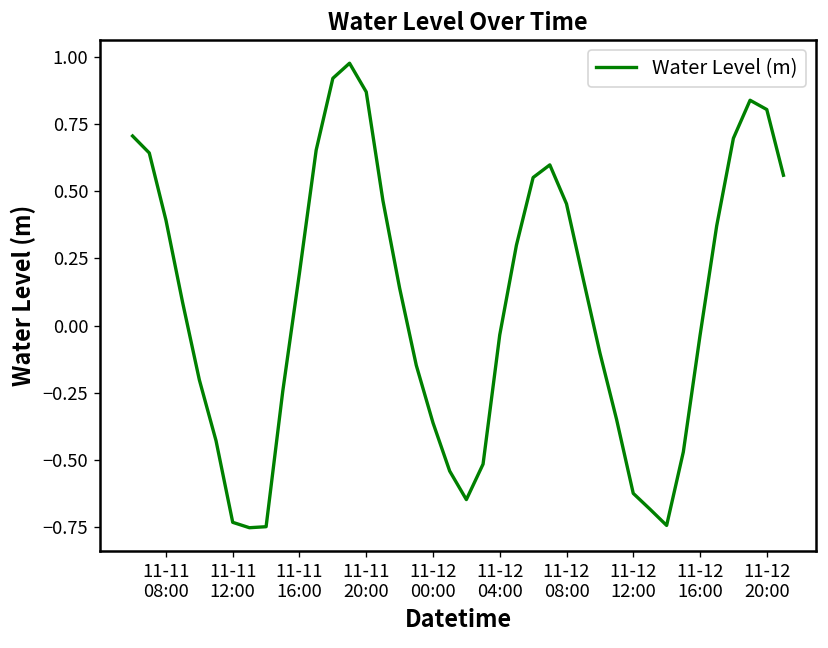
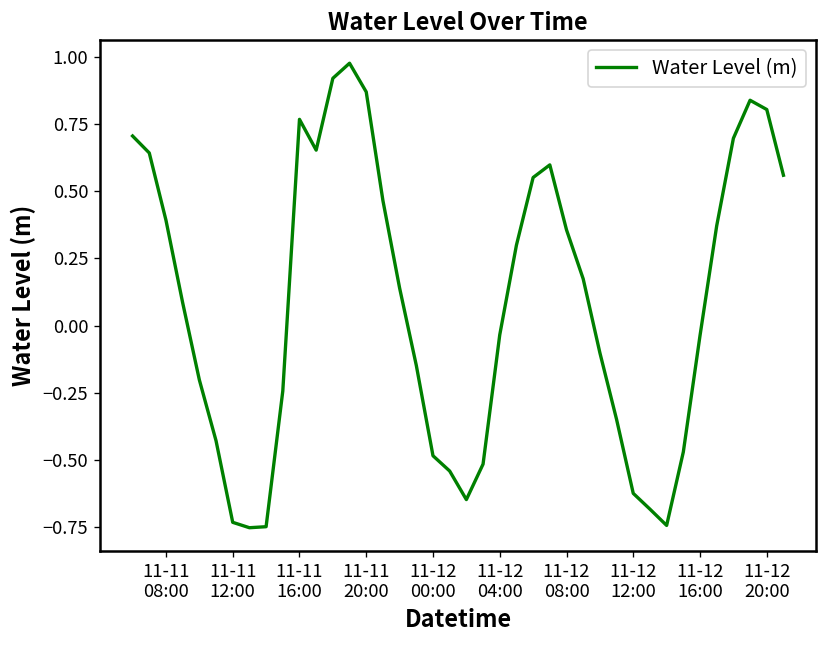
11-11 16:00: 0.20 -> 0.77
11-12 00:00: -0.36 -> -0.48
11-12 08:00: 0.45 -> 0.36
